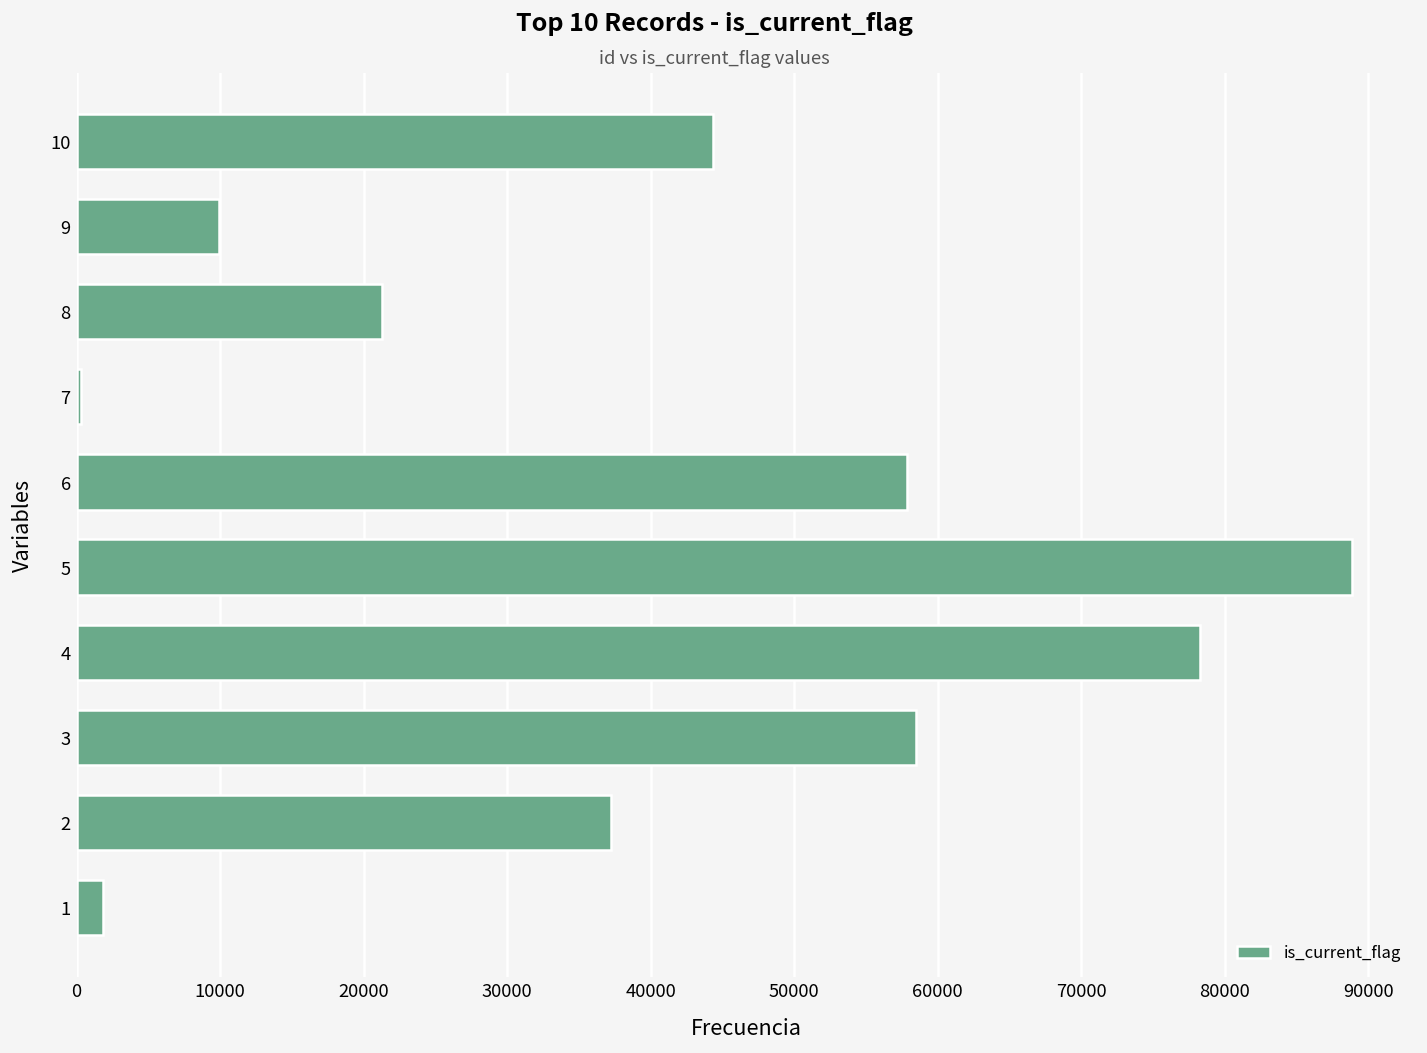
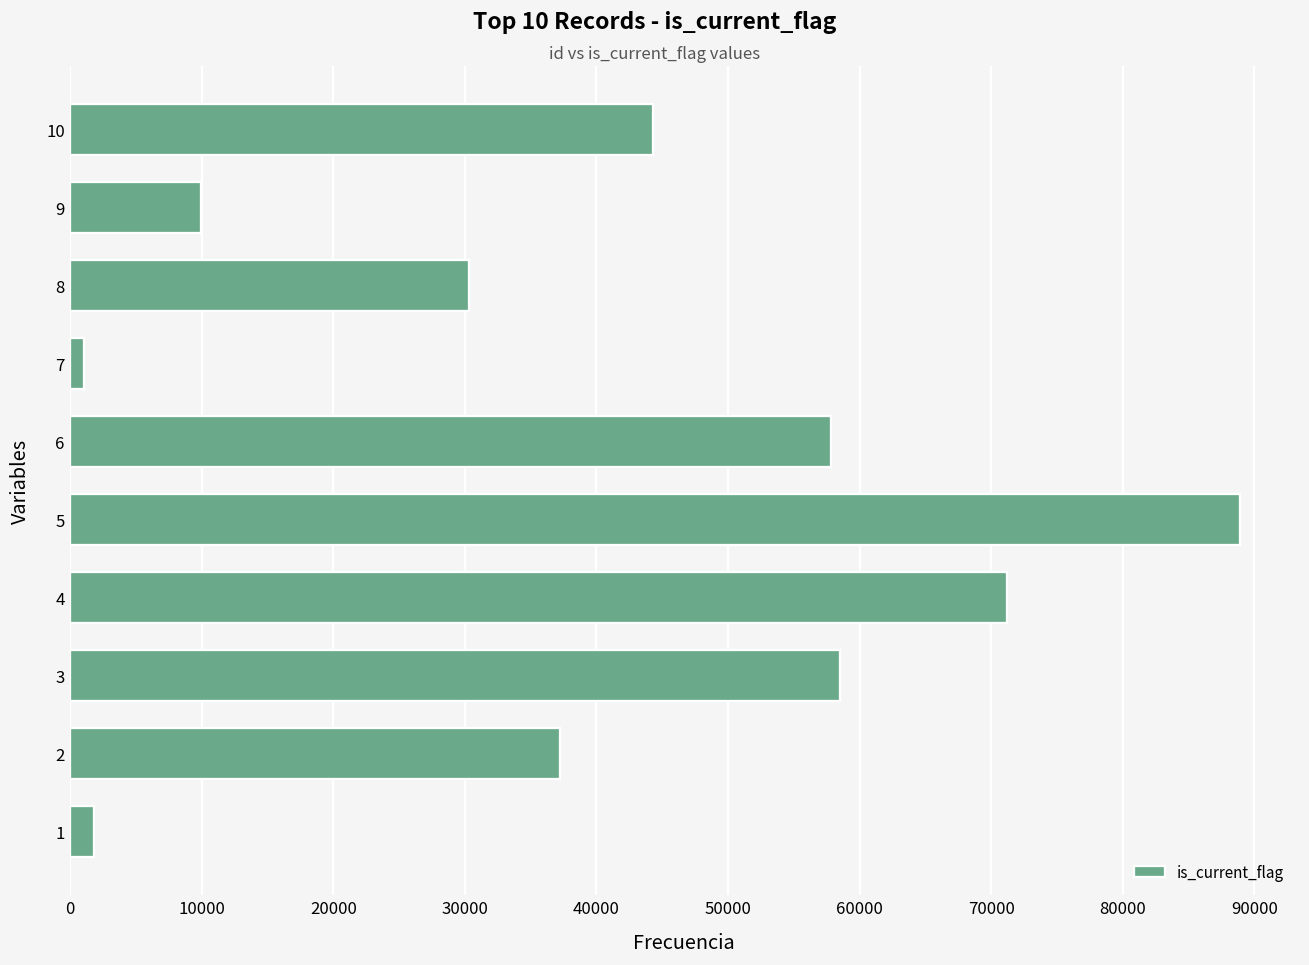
8: 21300 -> 30300
7: 300 -> 1100
4: 78300 -> 71200
